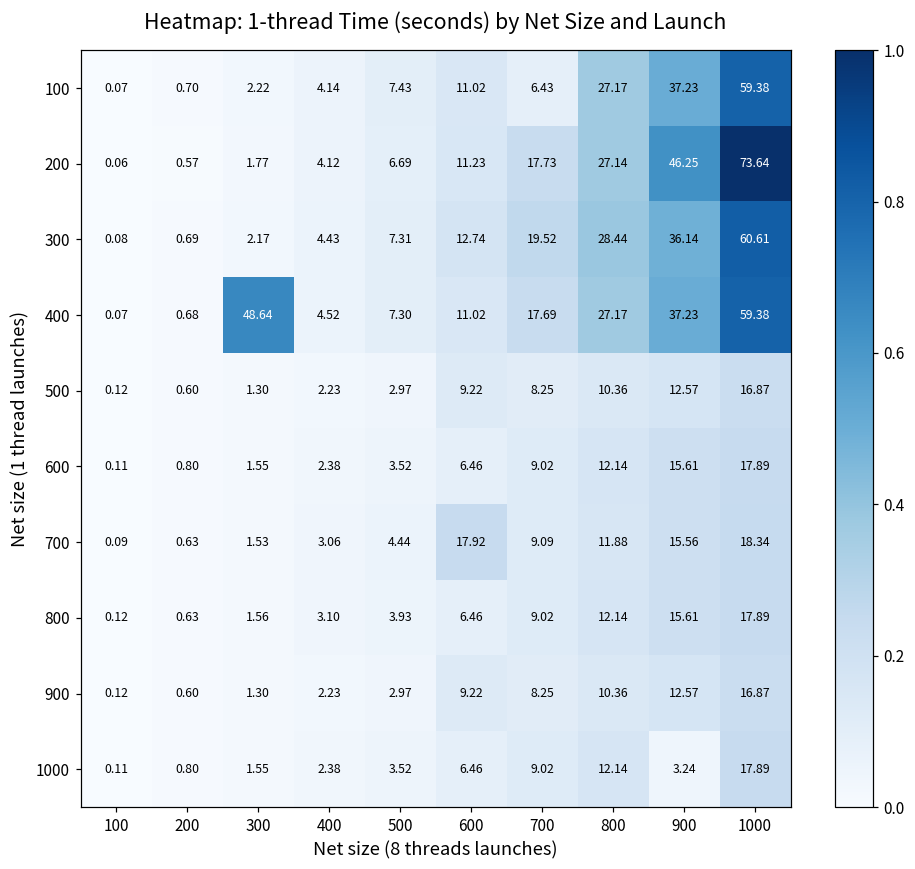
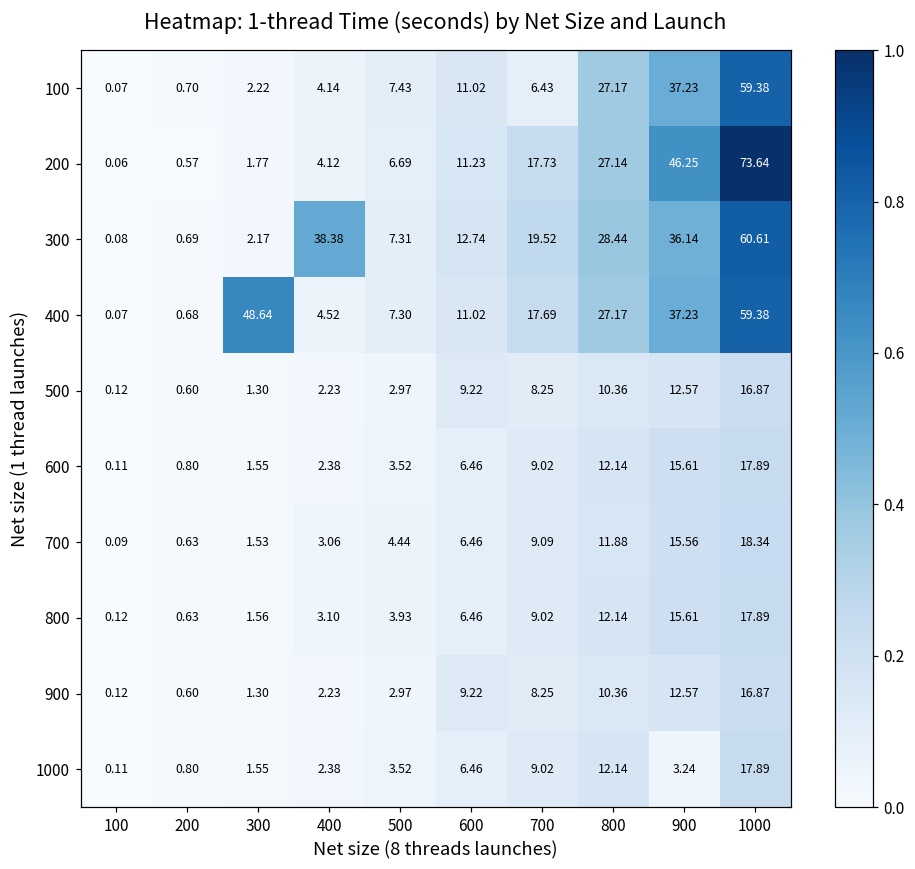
300, 400: 4.43 -> 38.38
700, 600: 17.92 -> 6.46
